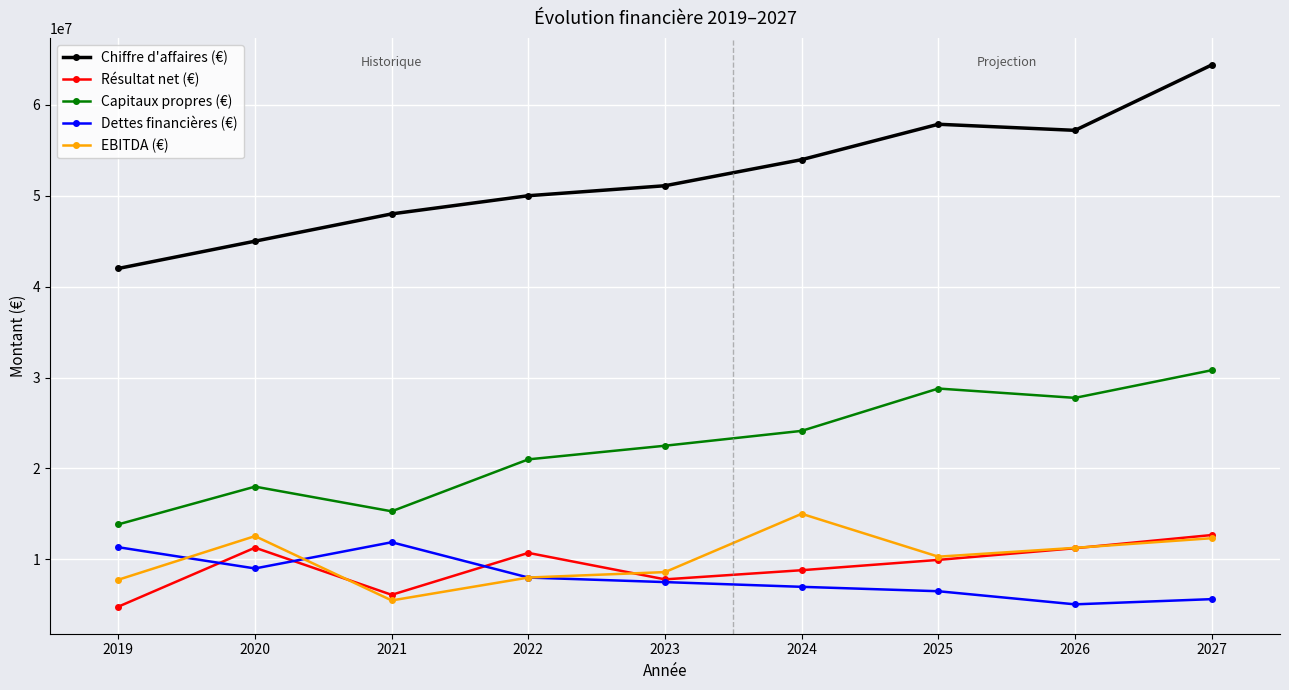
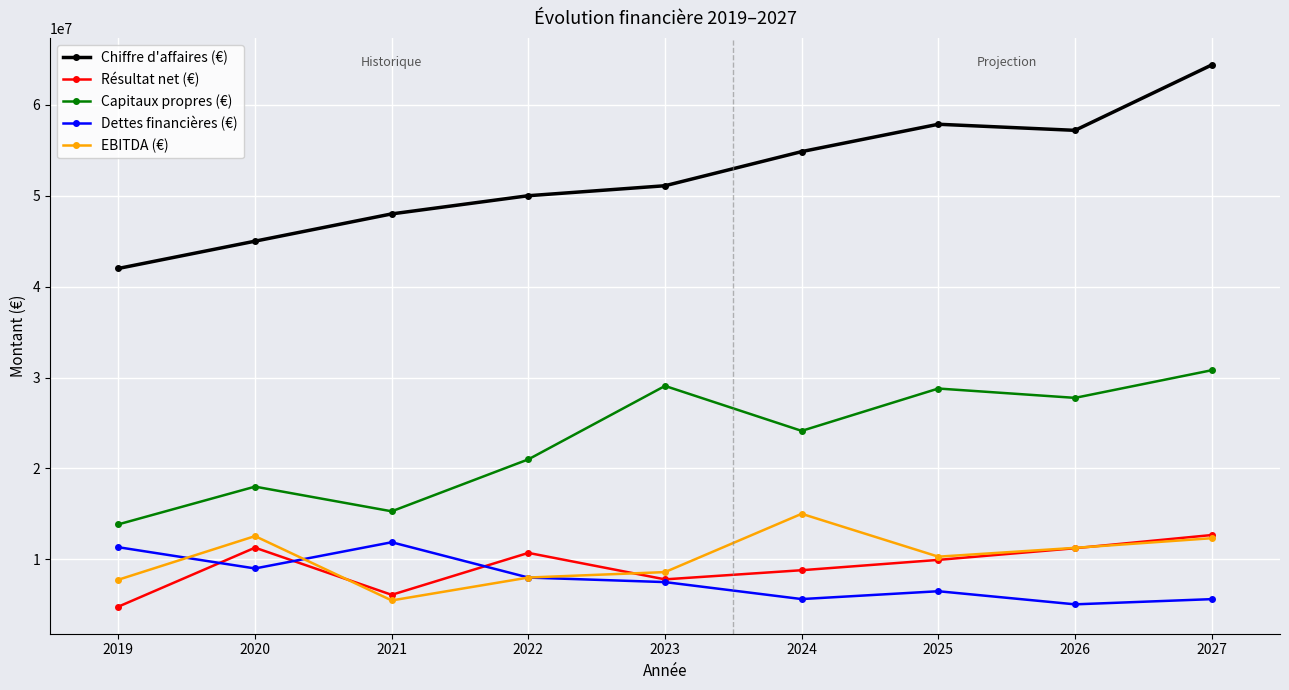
Capitaux propres (€), 2023: 23000000 -> 29000000
Chiffre d'affaires (€), 2024: 54000000 -> 55000000
Dettes financières (€), 2024: 7000000 -> 6000000
